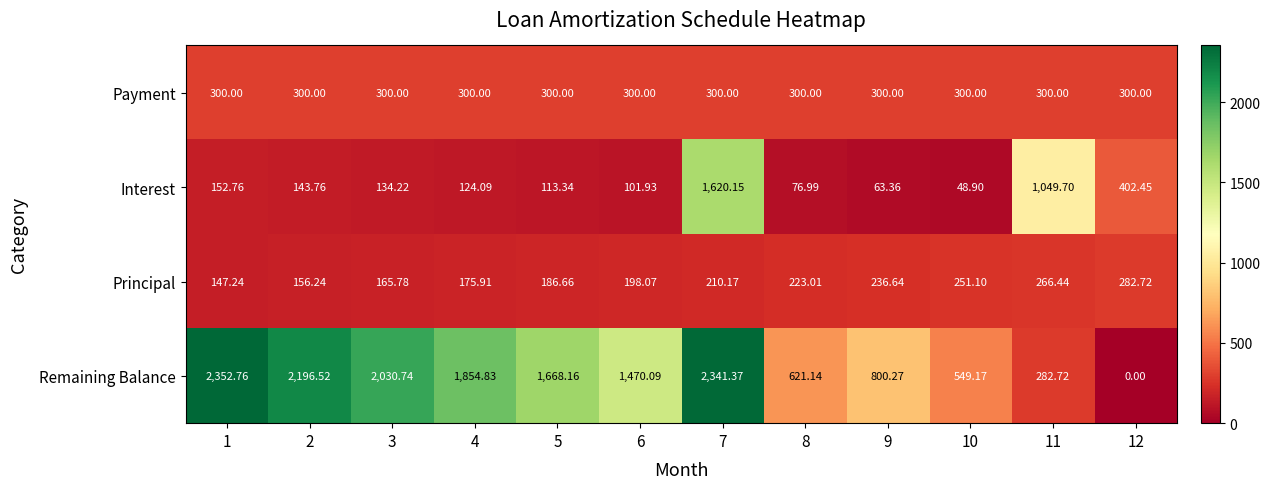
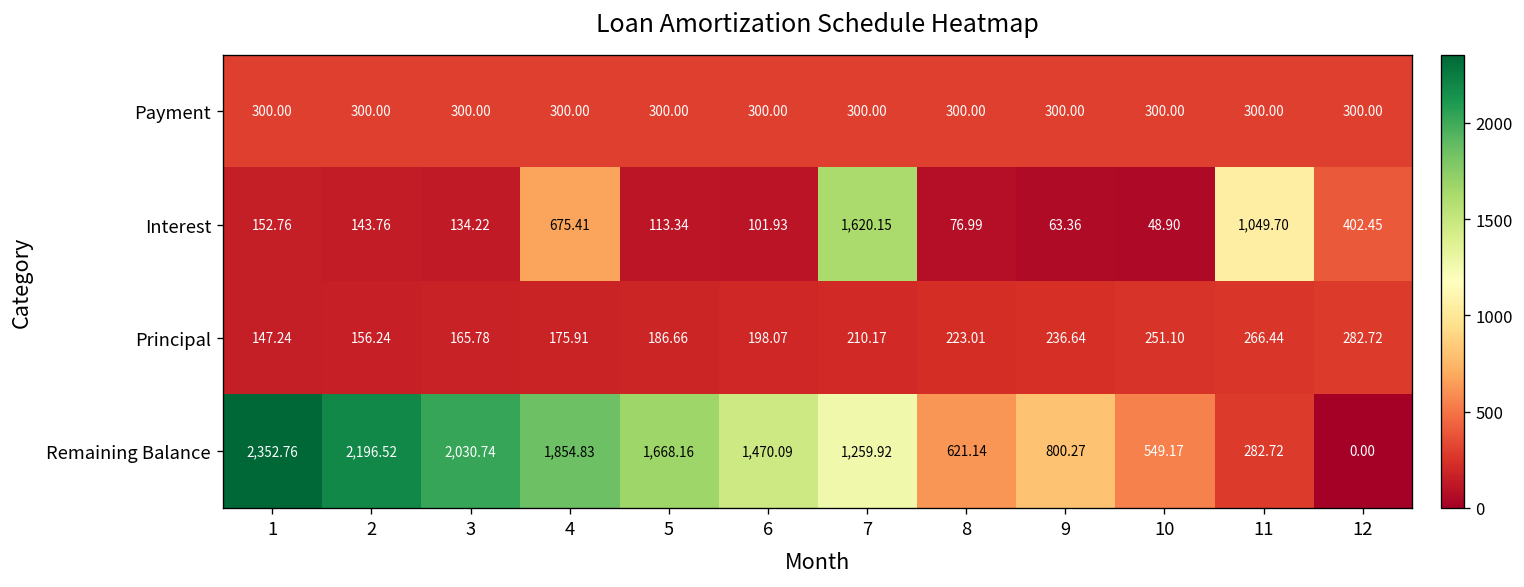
Interest, 4: 124.09 -> 675.41
Remaining Balance, 7: 2,341.37 -> 1,259.92
